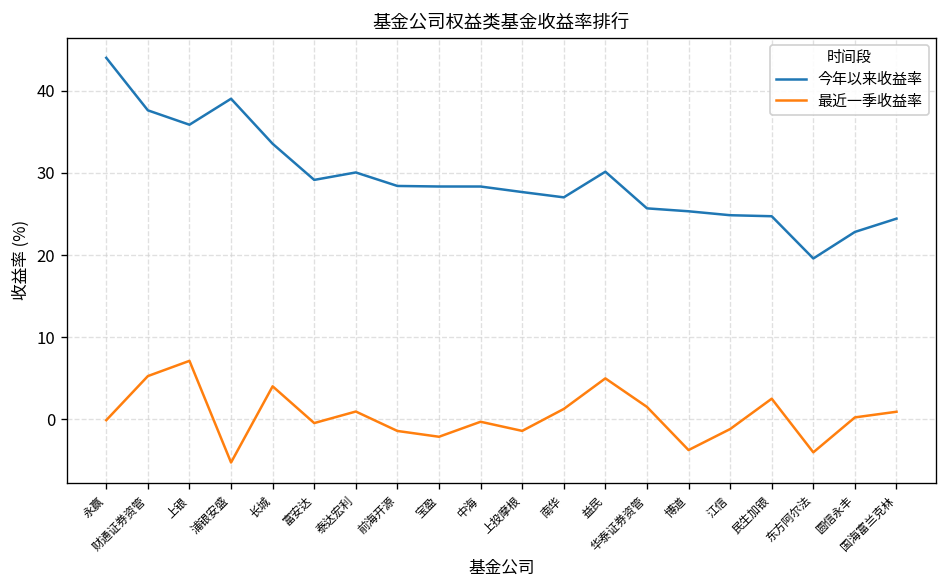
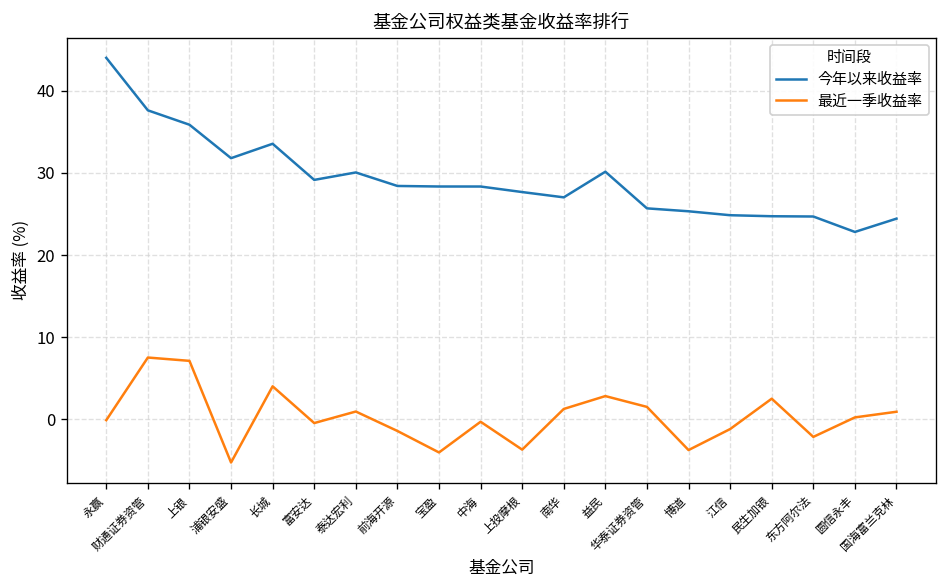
最近一季收益率, 财通证券资管: 5 -> 8
今年以来收益率, 浦银安盛: 39 -> 32
最近一季收益率, 宝盈: -2 -> -4
最近一季收益率, 上投摩根: -1 -> -4
最近一季收益率, 益民: 5 -> 3
今年以来收益率, 东方阿尔法: 20 -> 25
最近一季收益率, 东方阿尔法: -4 -> -2
